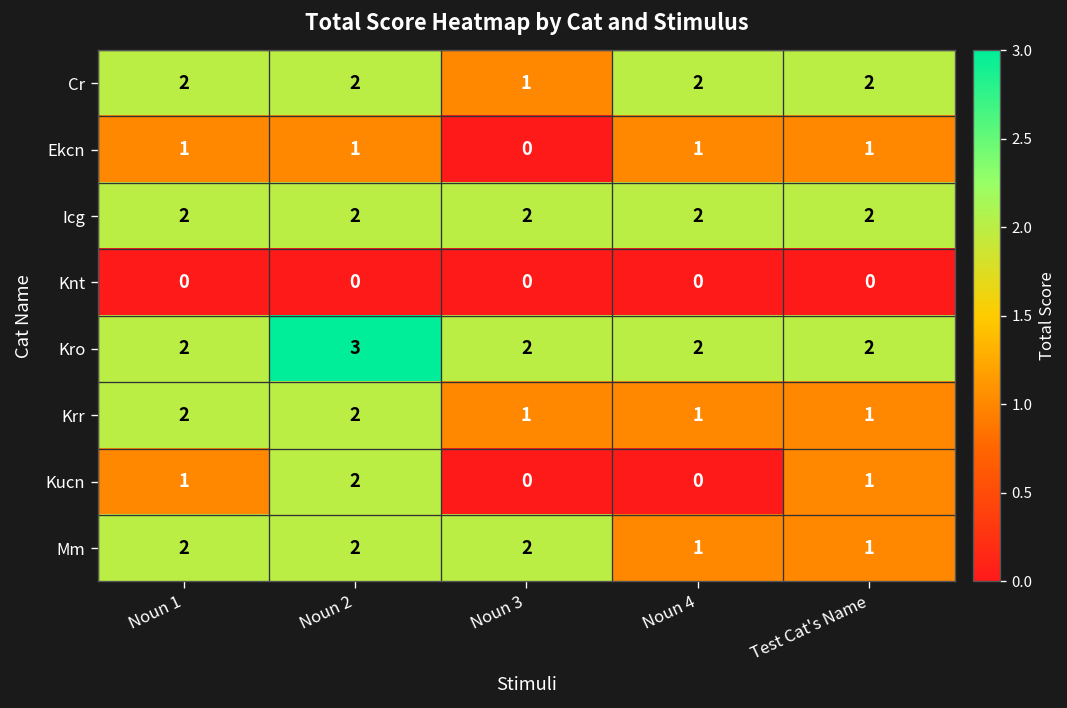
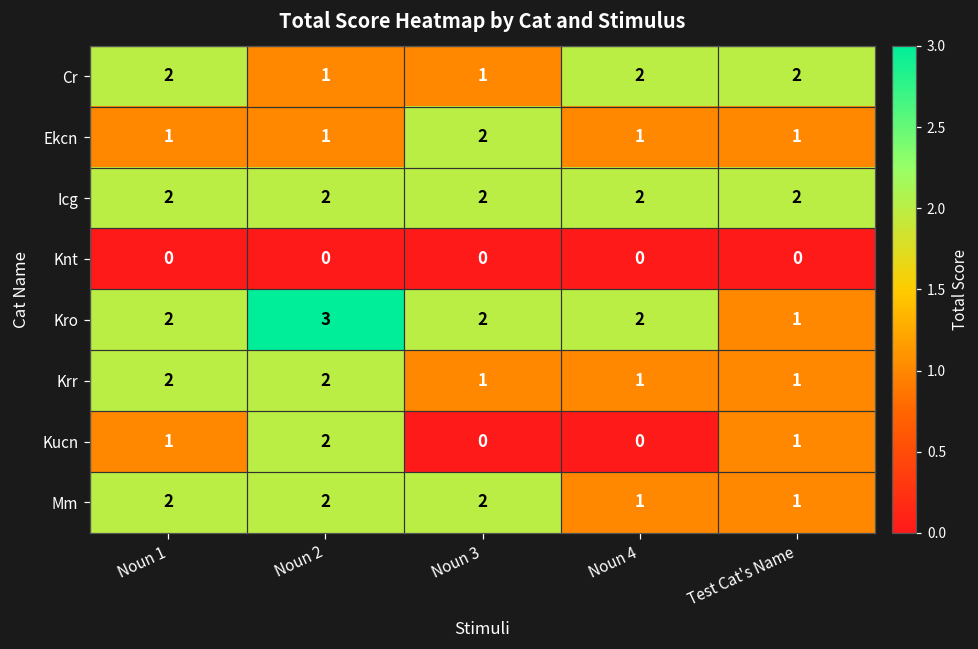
Cr, Noun 2: 2 -> 1
Ekcn, Noun 3: 0 -> 2
Kro, Test Cat's Name: 2 -> 1
